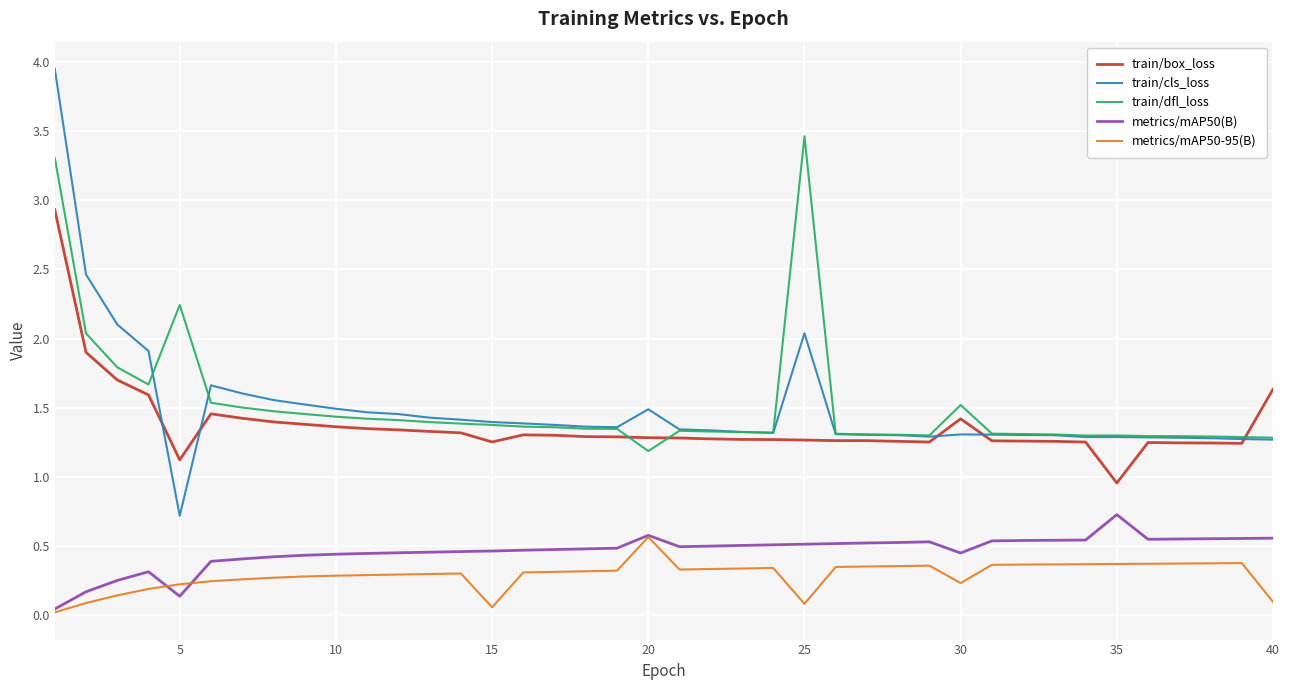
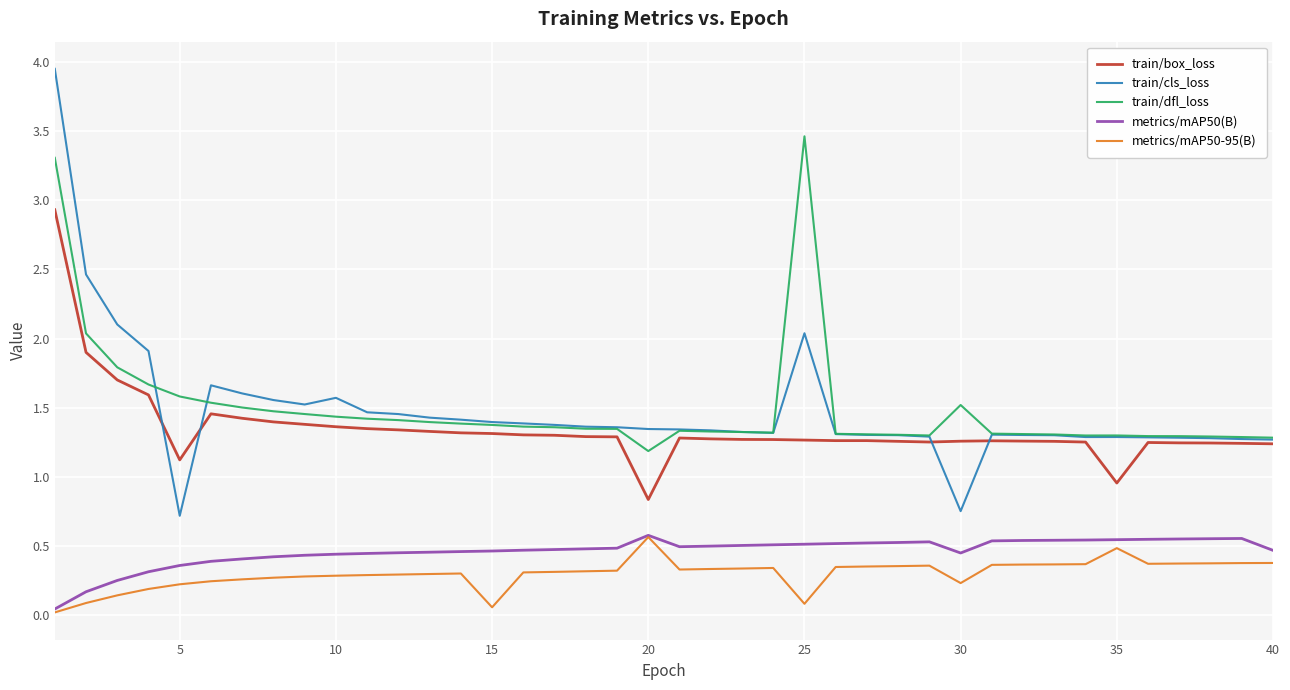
train/dfl_loss, 5: 2.24 -> 1.58
metrics/mAP50(B), 5: 0.13 -> 0.36
train/cls_loss, 10: 1.49 -> 1.57
train/box_loss, 15: 1.25 -> 1.31
train/box_loss, 20: 1.28 -> 0.83
train/cls_loss, 20: 1.49 -> 1.34
train/box_loss, 30: 1.42 -> 1.26
train/cls_loss, 30: 1.31 -> 0.75
metrics/mAP50(B), 35: 0.72 -> 0.54
metrics/mAP50-95(B), 35: 0.37 -> 0.48
train/box_loss, 40: 1.63 -> 1.24
metrics/mAP50(B), 40: 0.55 -> 0.47
metrics/mAP50-95(B), 40: 0.09 -> 0.37
